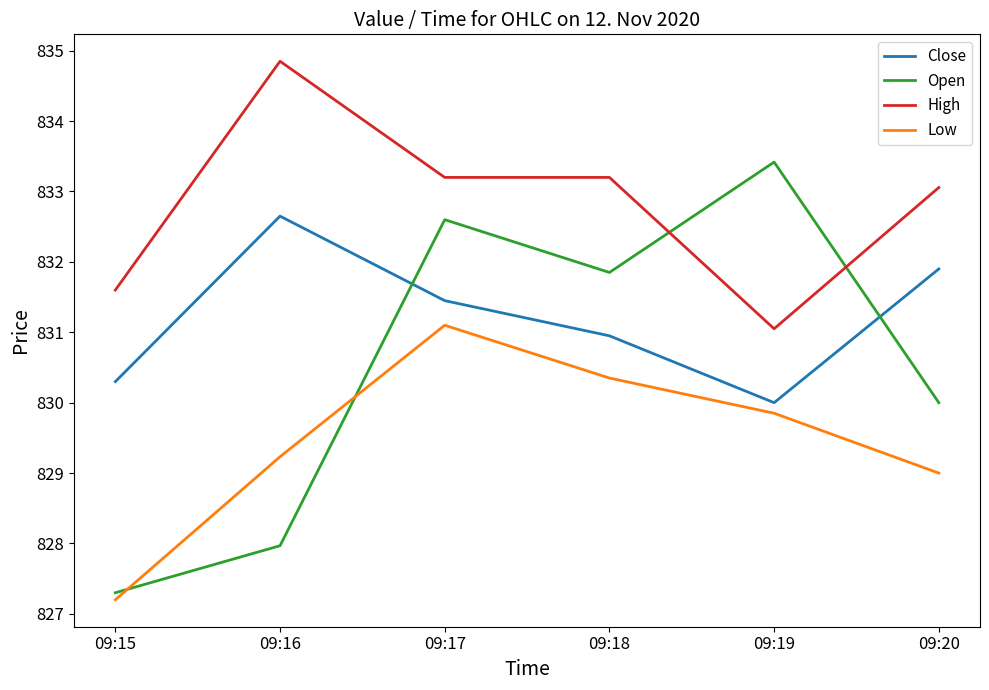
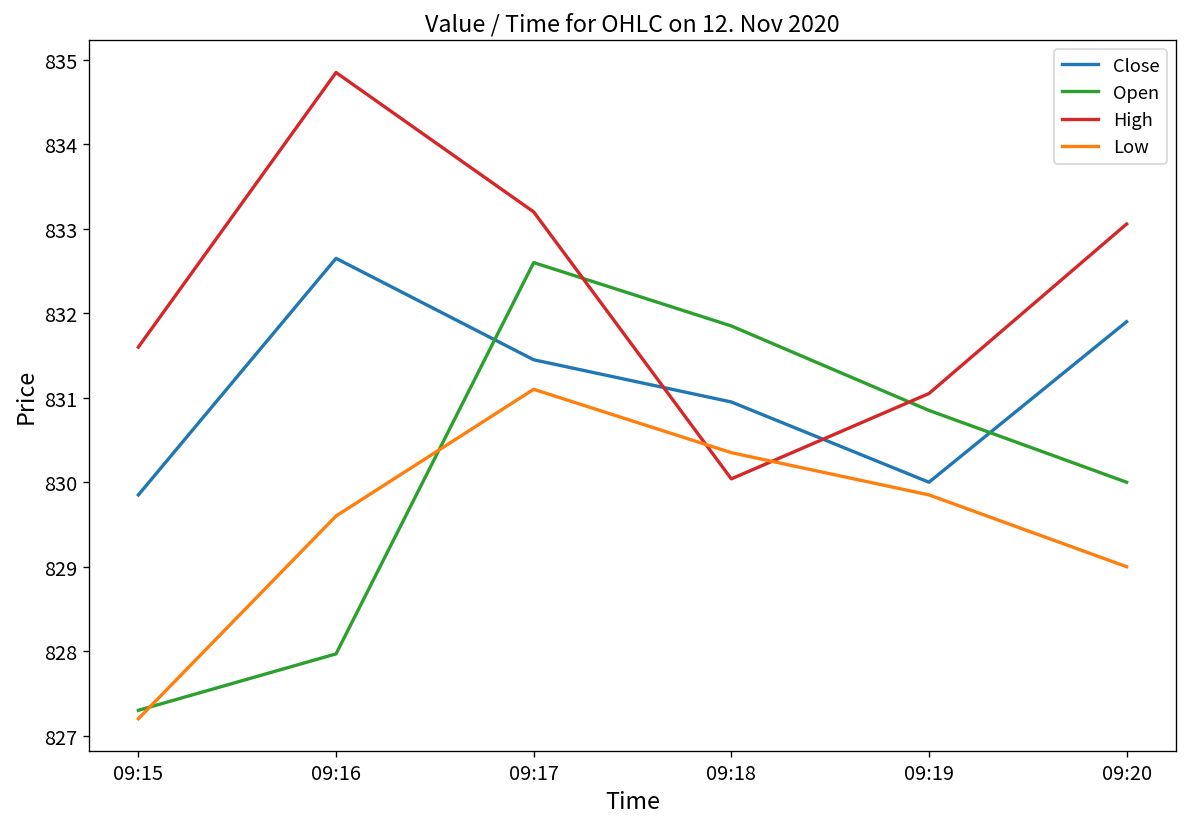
Close, 09:15: 830.3 -> 829.8
Low, 09:16: 829.2 -> 829.6
High, 09:18: 833.2 -> 830.0
Open, 09:19: 833.4 -> 830.8
